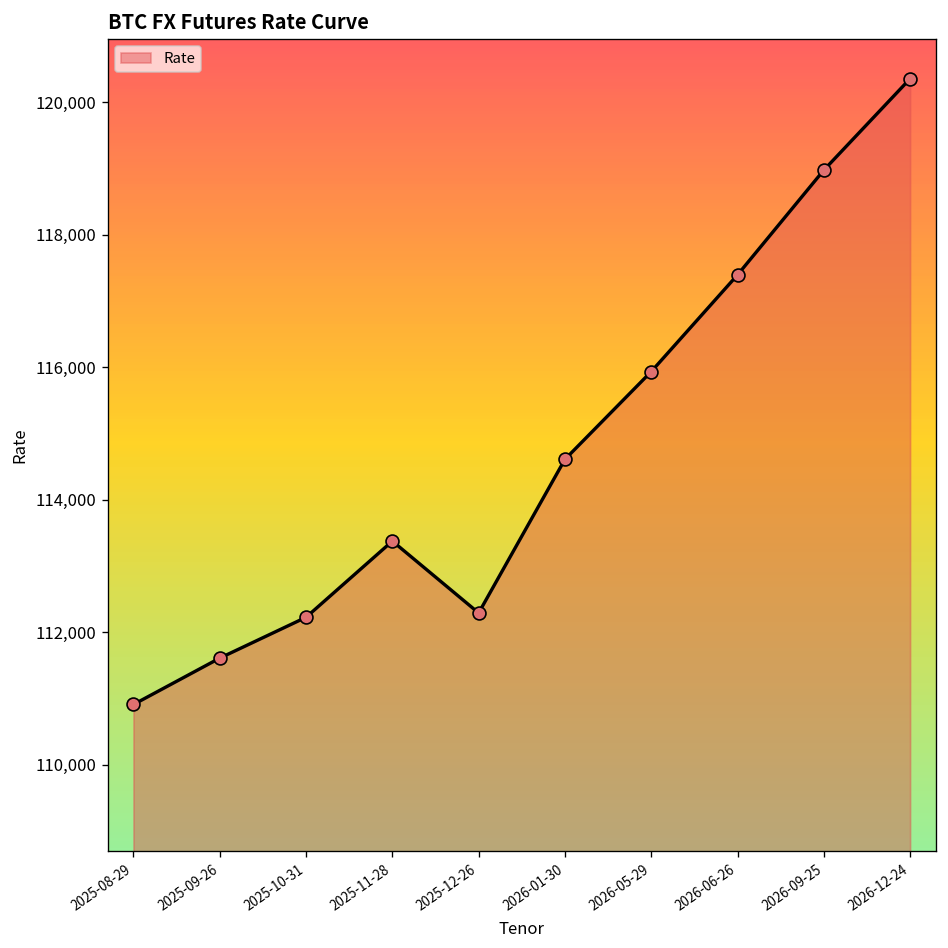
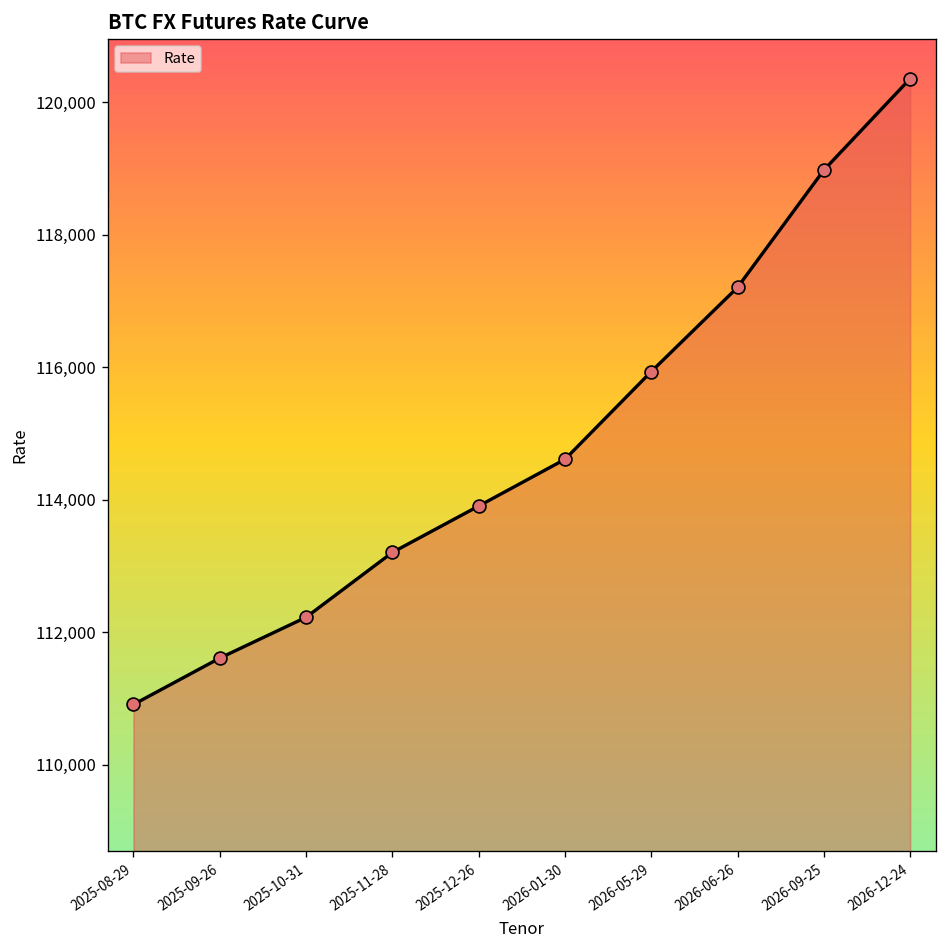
2025-11-28: 113,400 -> 113,200
2025-12-26: 112,300 -> 113,900
2026-06-26: 117,400 -> 117,200
